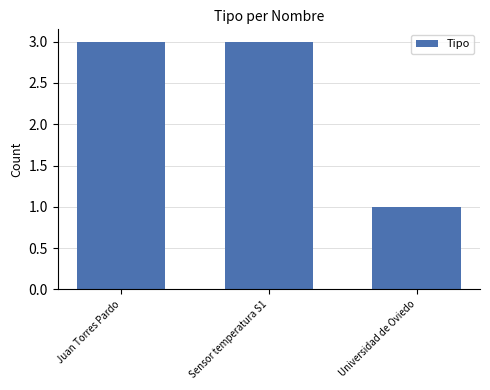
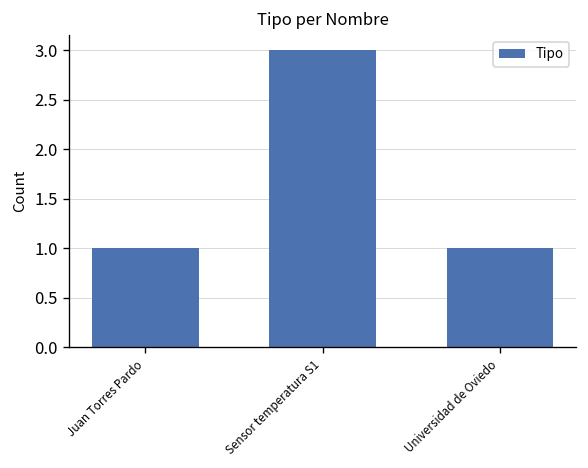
Juan Torres Pardo: 3 -> 1
